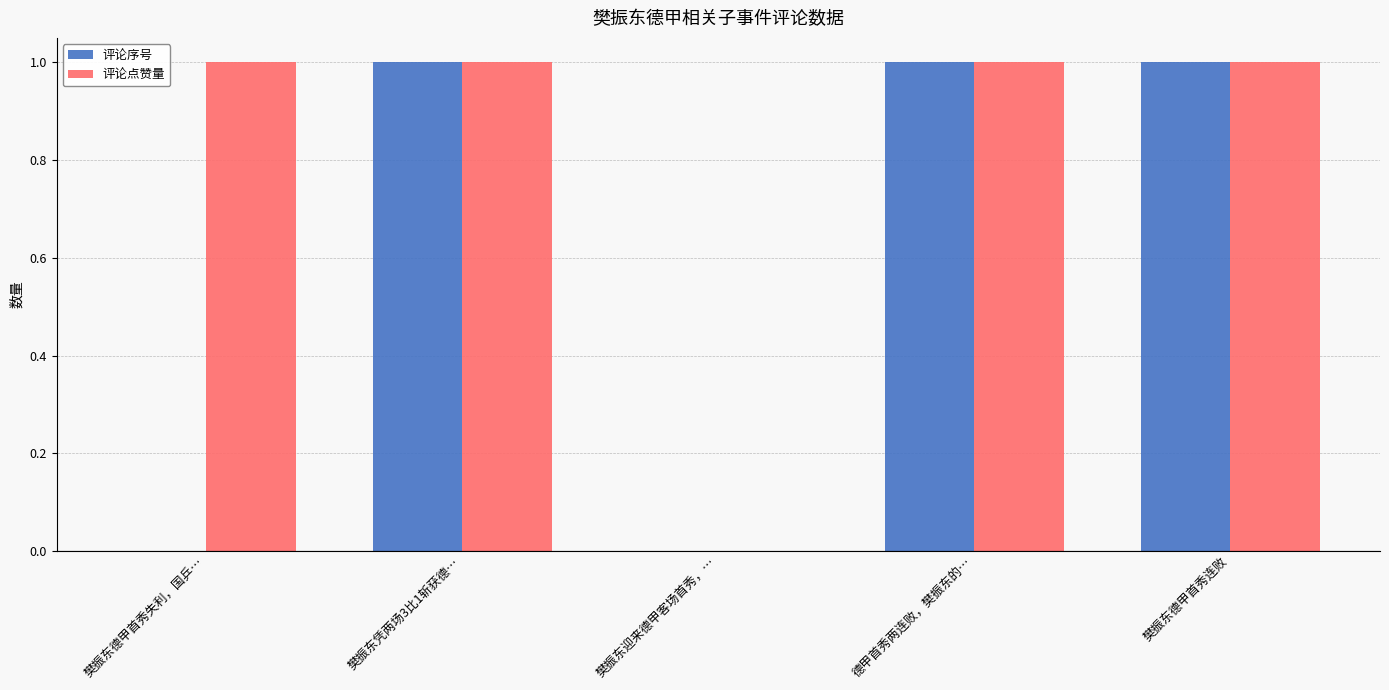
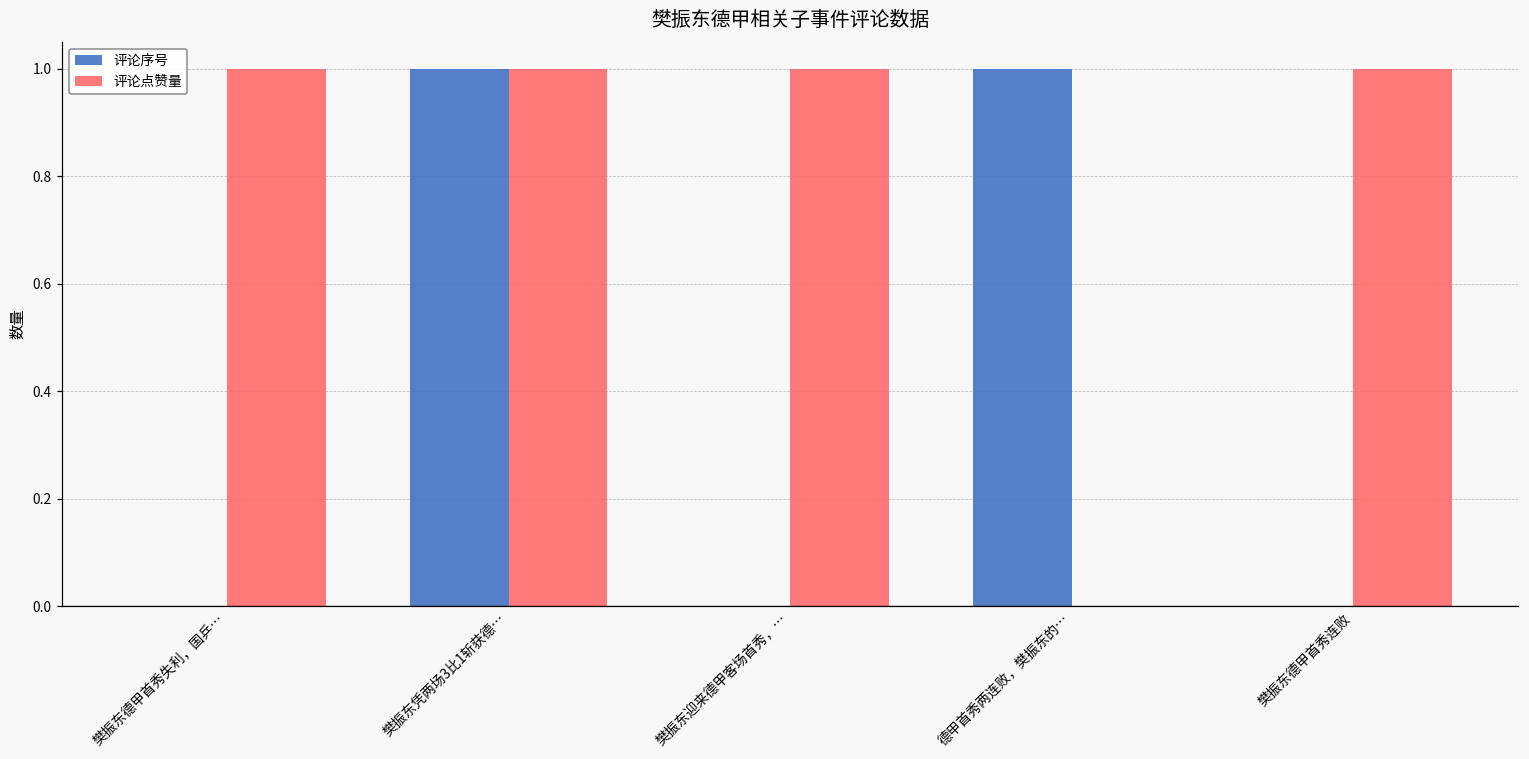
评论点赞量, 樊振东迎来德甲客场首秀，…: 0 -> 1
评论点赞量, 德甲首秀两连败，樊振东的…: 1 -> 0
评论序号, 樊振东德甲首秀连败: 1 -> 0
